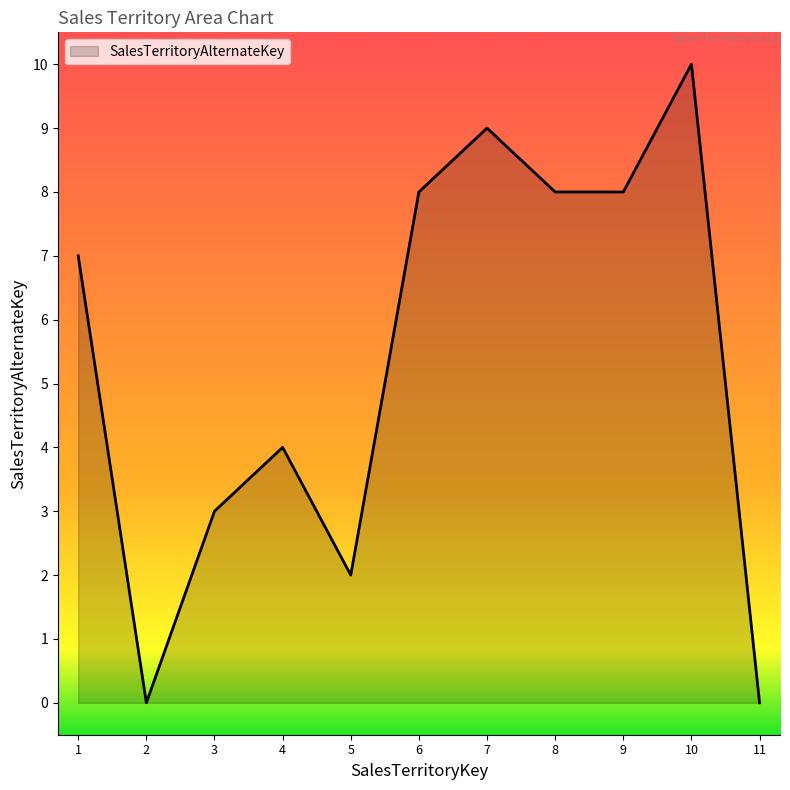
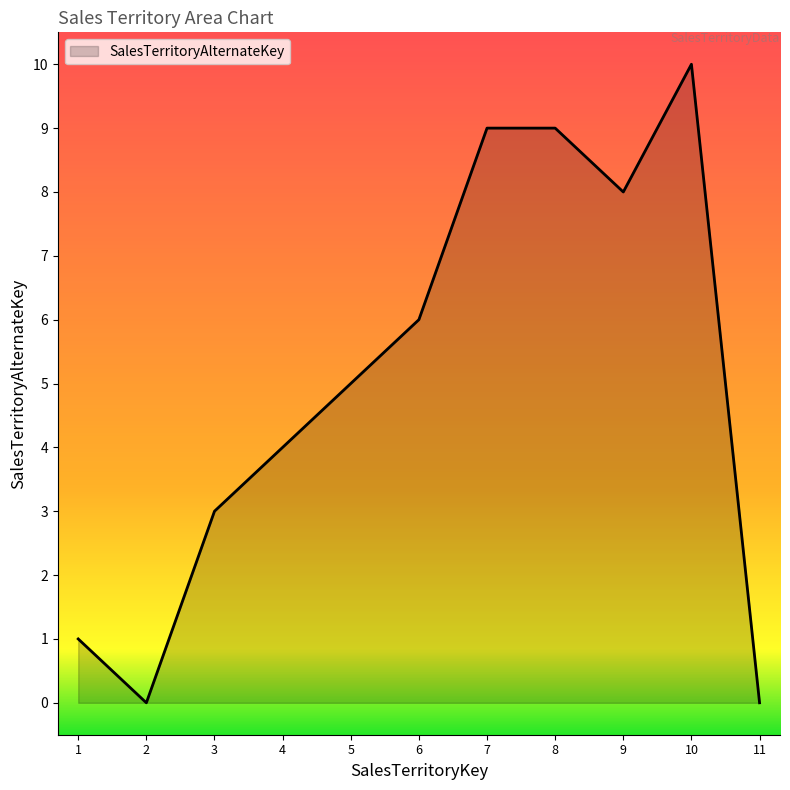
1: 7 -> 1
5: 2 -> 5
6: 8 -> 6
8: 8 -> 9
